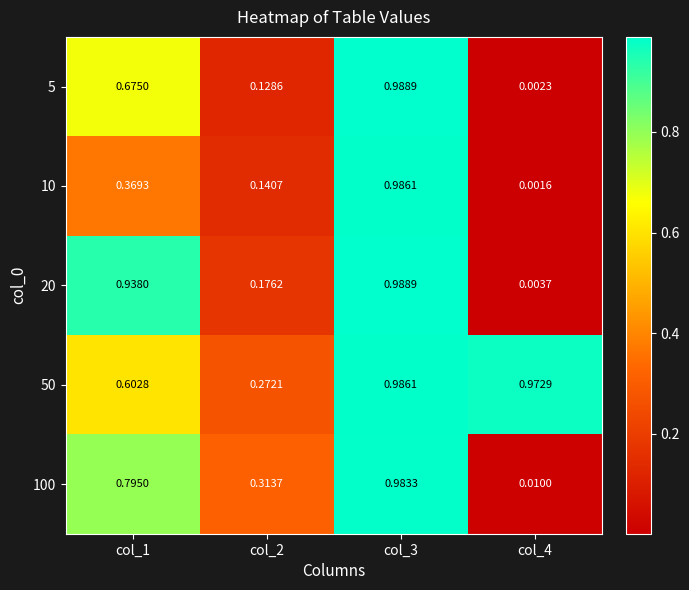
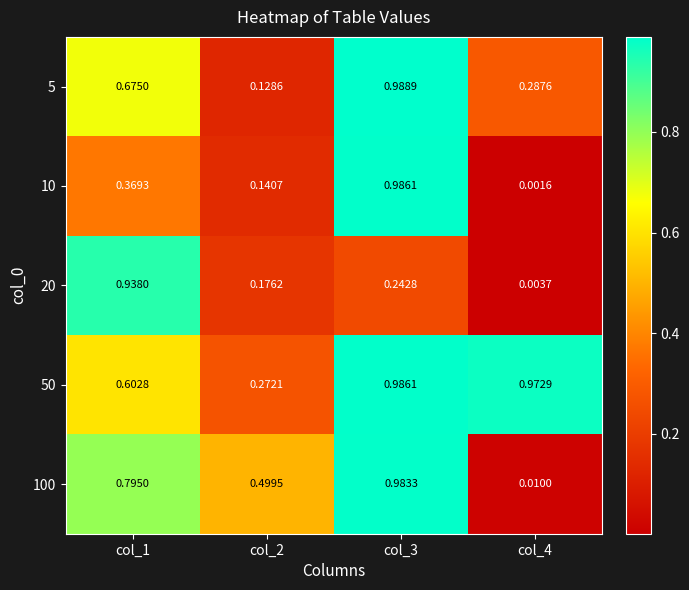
5, col_4: 0.0023 -> 0.2876
20, col_3: 0.9889 -> 0.2428
100, col_2: 0.3137 -> 0.4995
